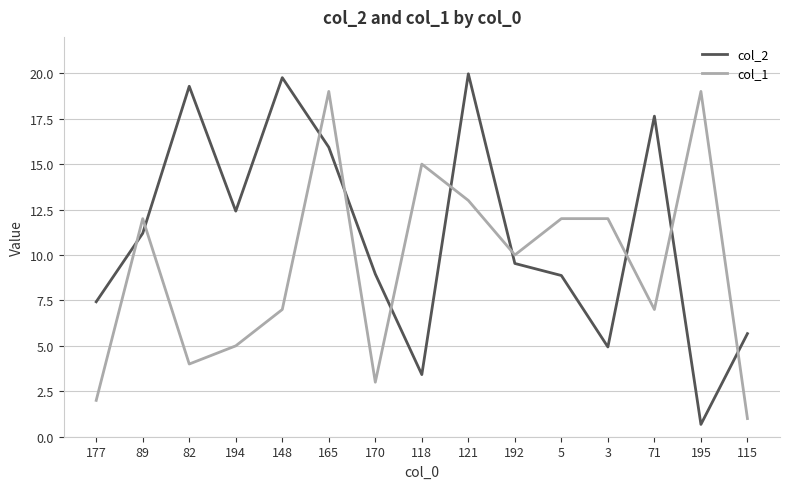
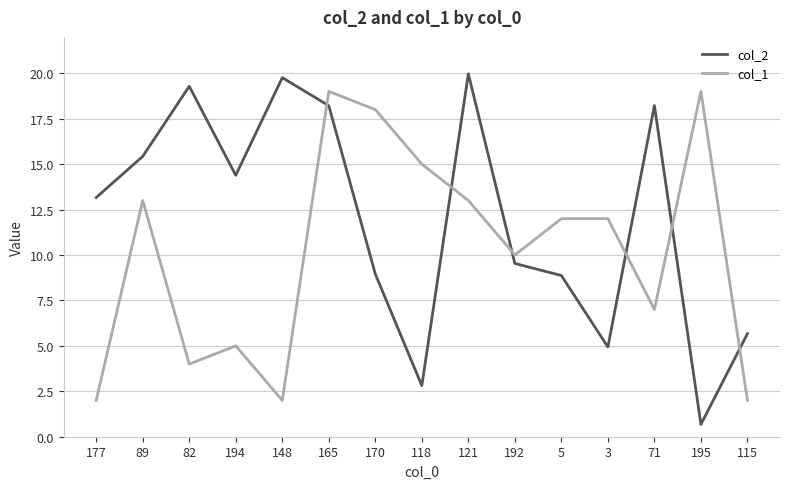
col_2, 177: 7.4 -> 13.2
col_2, 89: 11.2 -> 15.4
col_1, 89: 12 -> 13
col_2, 194: 12.4 -> 14.4
col_1, 148: 7 -> 2
col_2, 165: 15.9 -> 18.2
col_1, 170: 3 -> 18
col_2, 118: 3.4 -> 2.8
col_2, 71: 17.6 -> 18.2
col_1, 115: 1 -> 2
